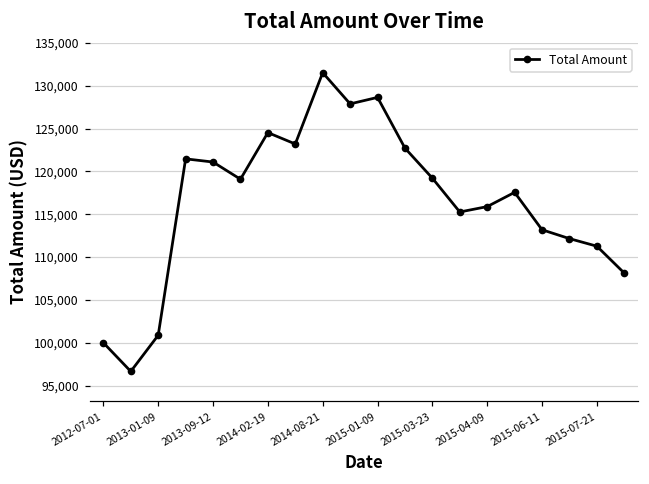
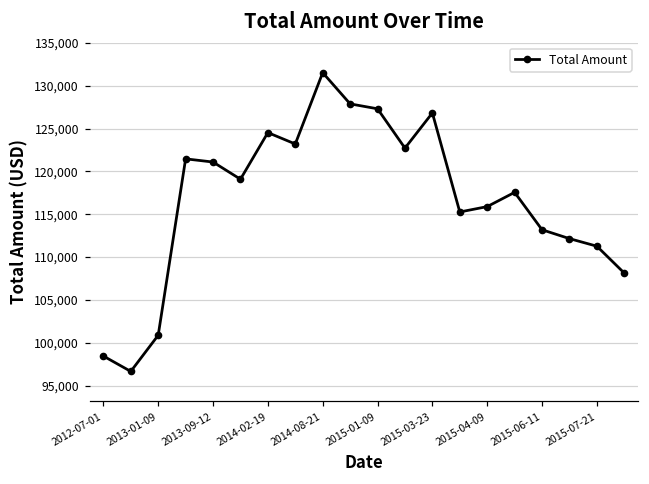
2012-07-01: 100,000 -> 98,000
2015-01-09: 129,000 -> 127,000
2015-03-23: 119,000 -> 127,000
